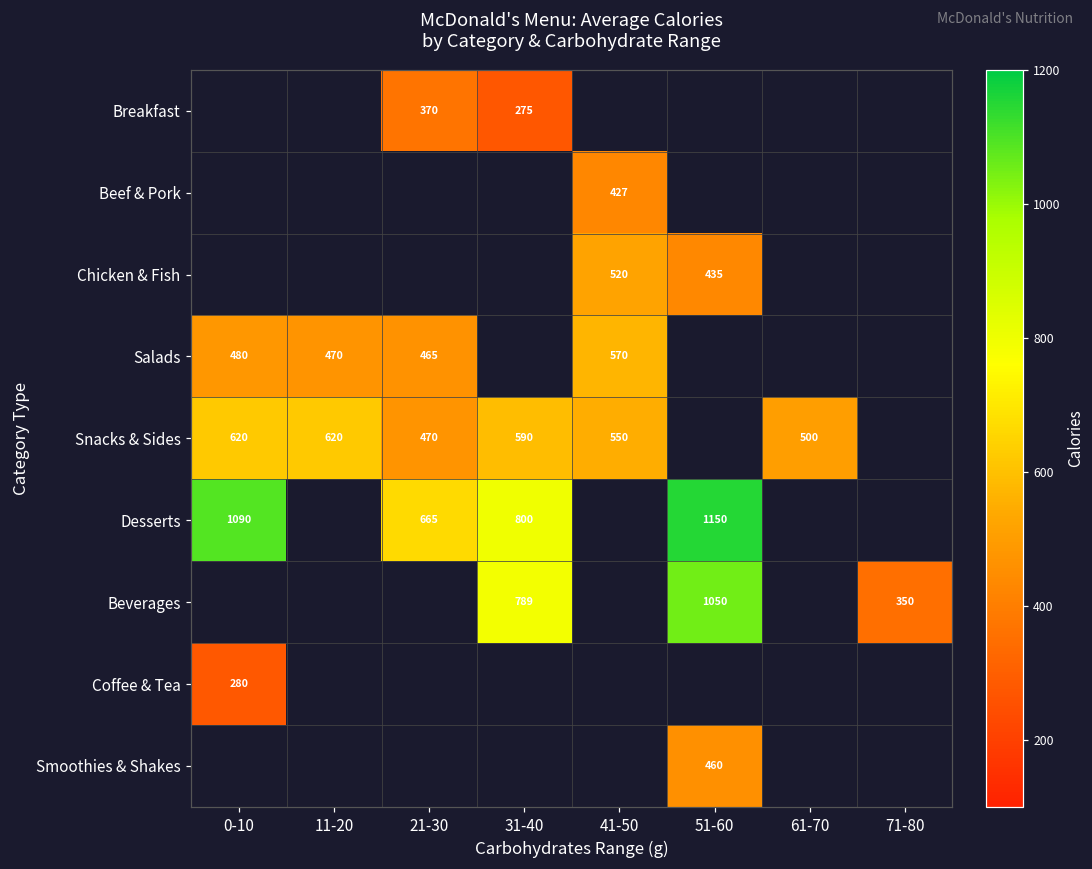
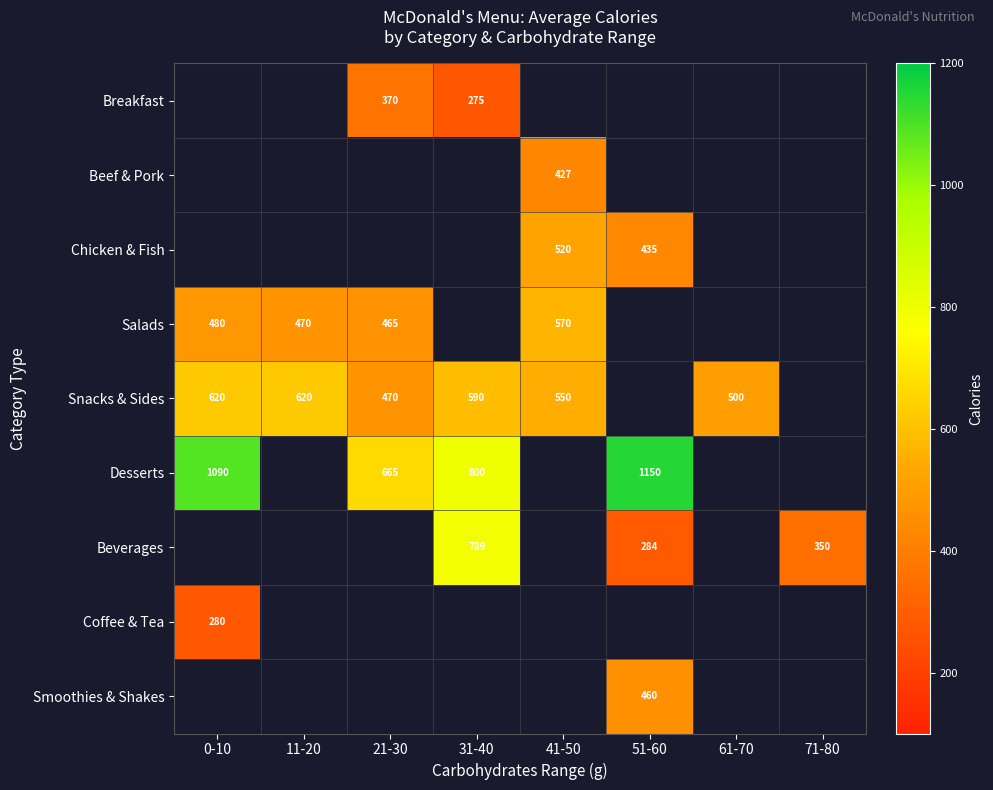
Beverages, 51-60: 1050 -> 284
